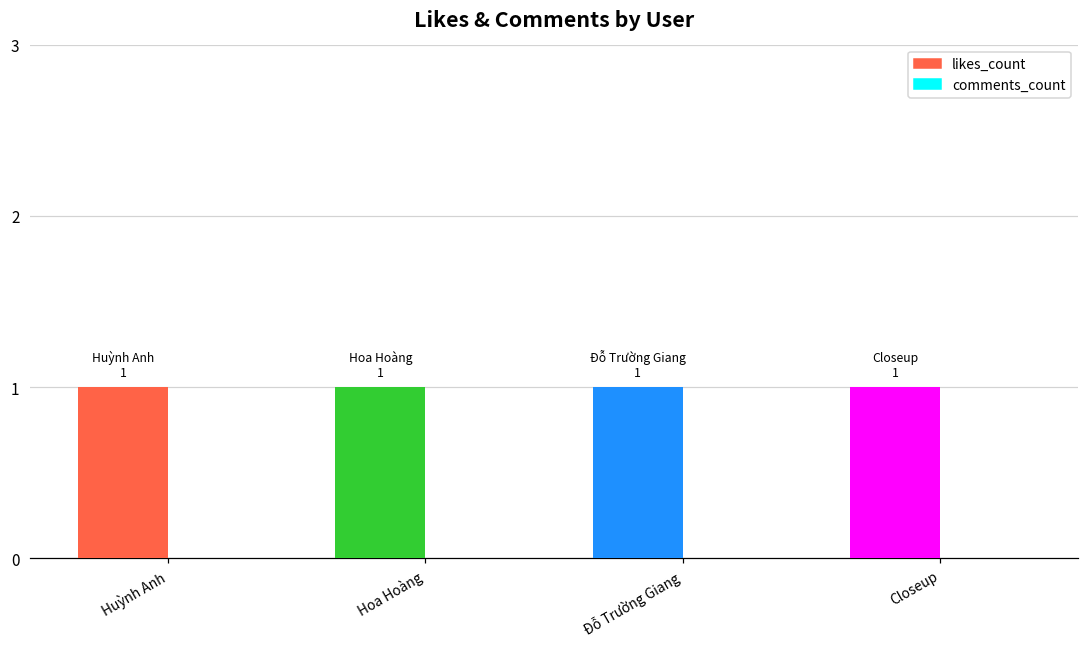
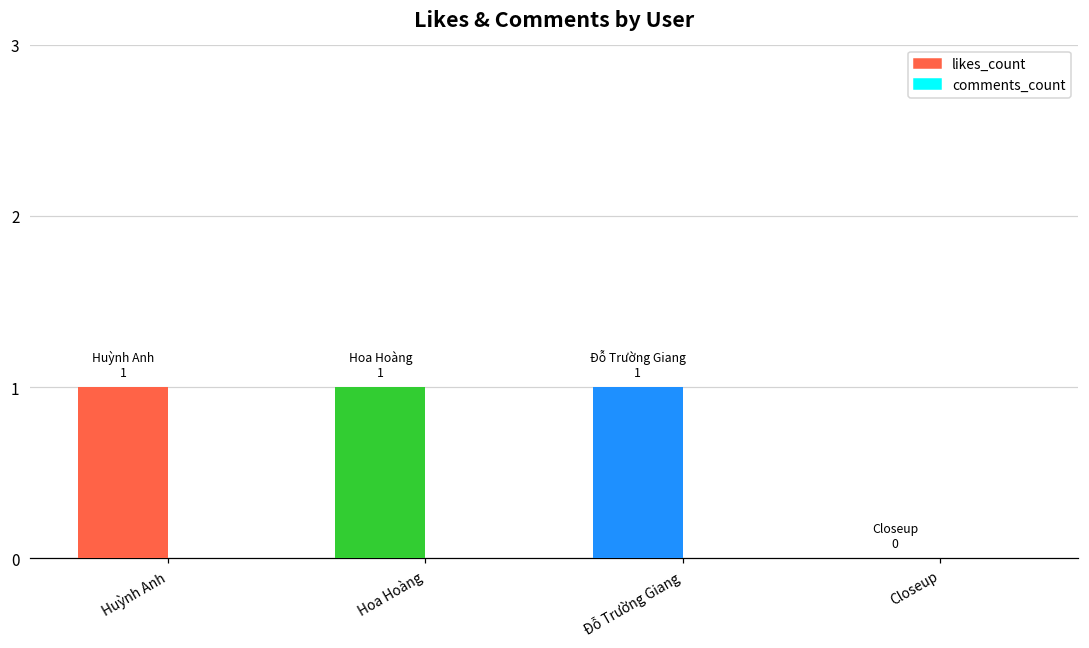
likes_count, Closeup: 1 -> 0
